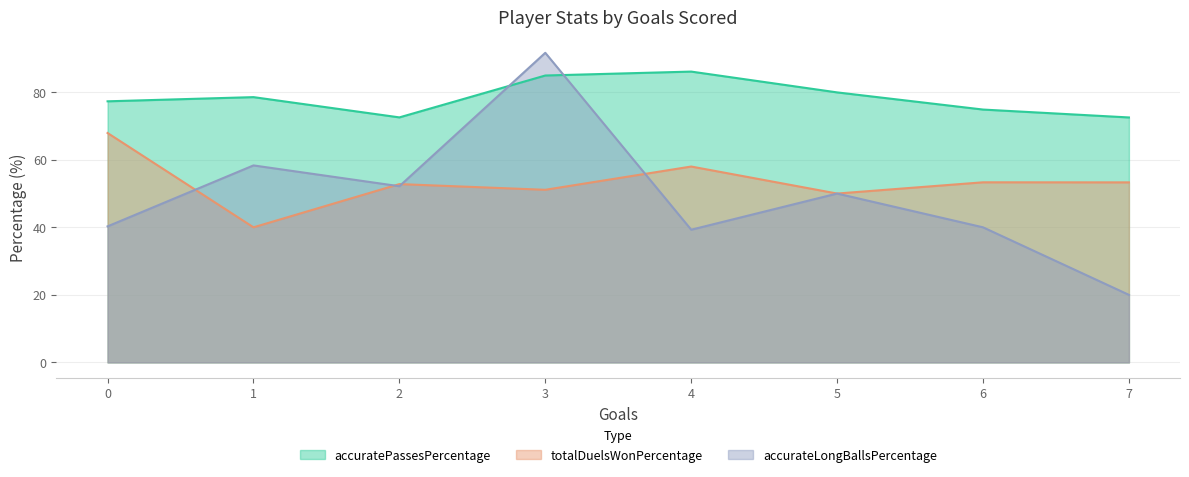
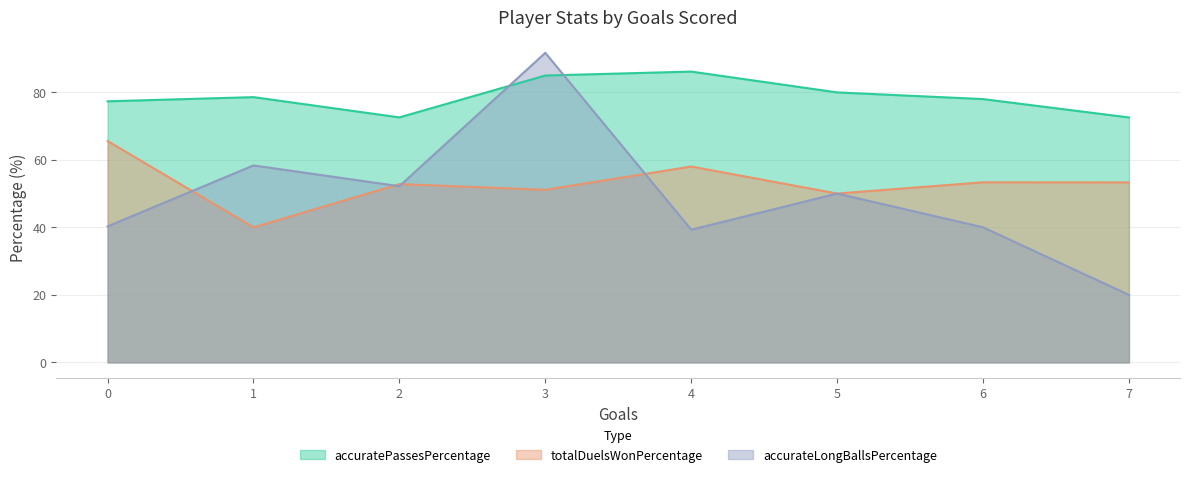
totalDuelsWonPercentage, 0: 68 -> 66
accuratePassesPercentage, 6: 75 -> 78
